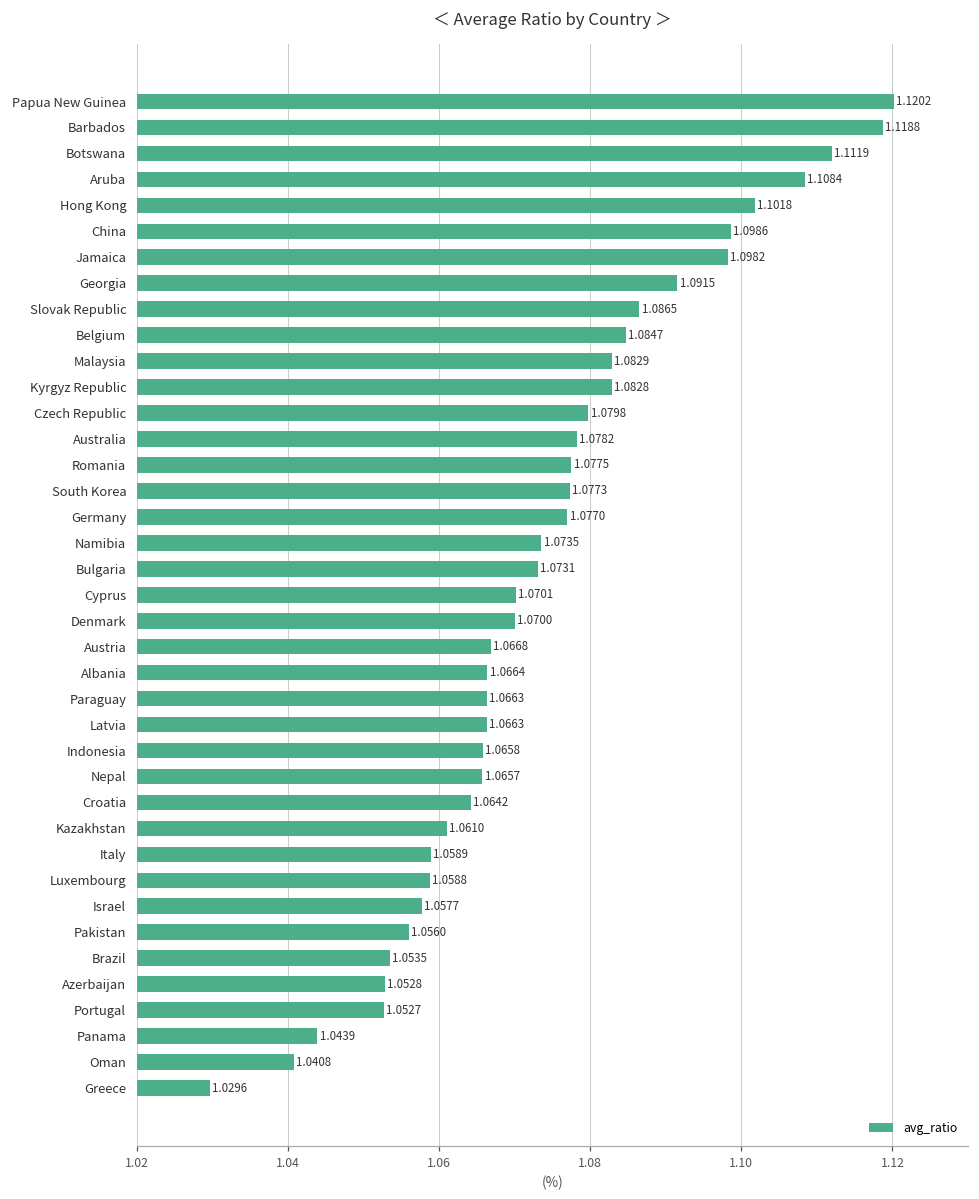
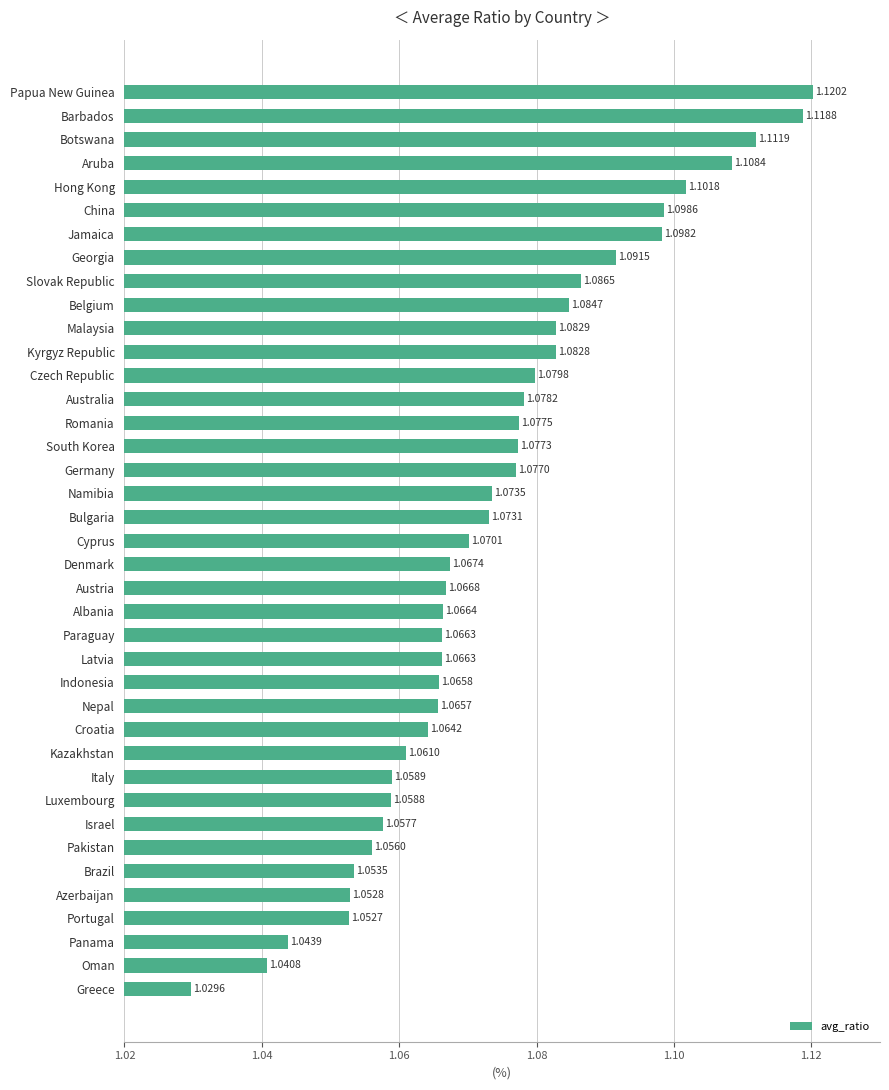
Denmark: 1.0700 -> 1.0674
